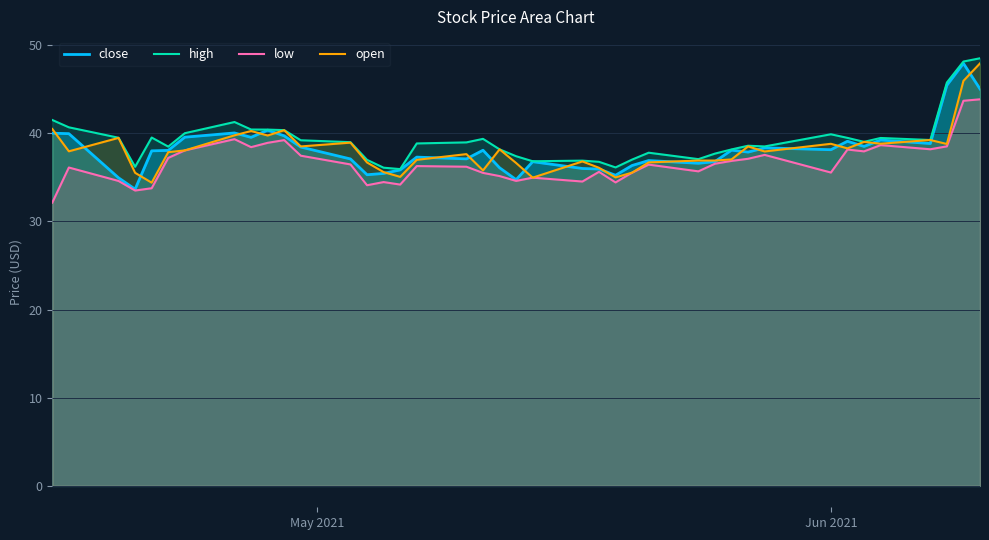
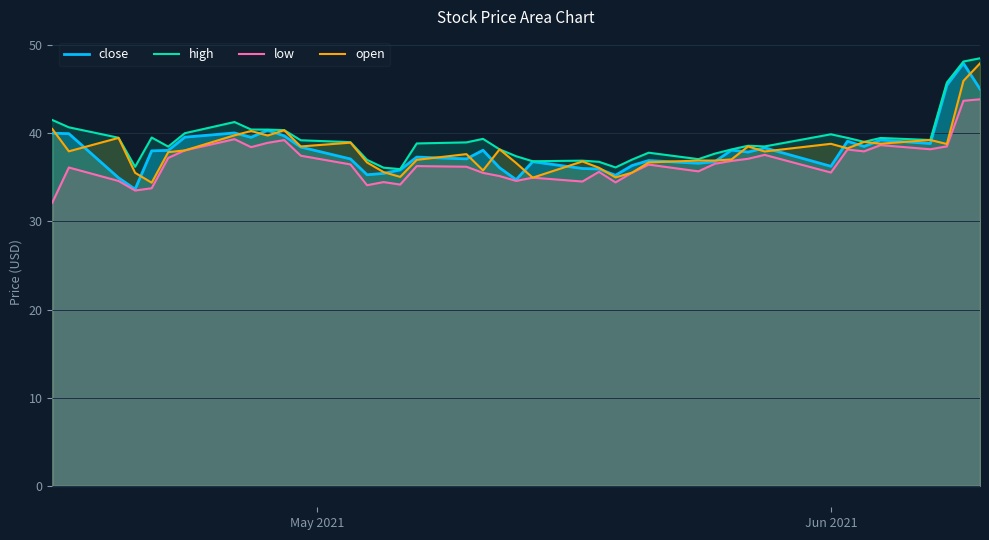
close, Jun 2021: 38 -> 36
